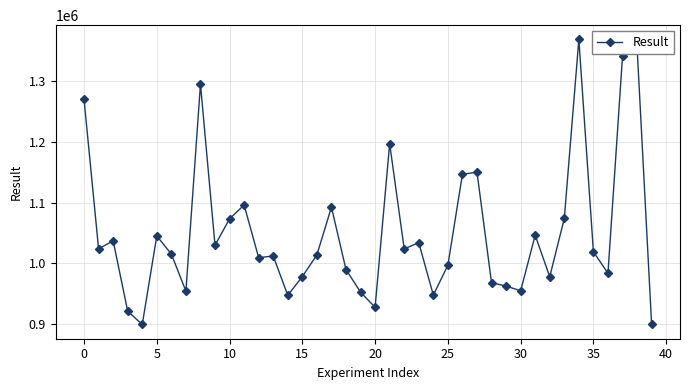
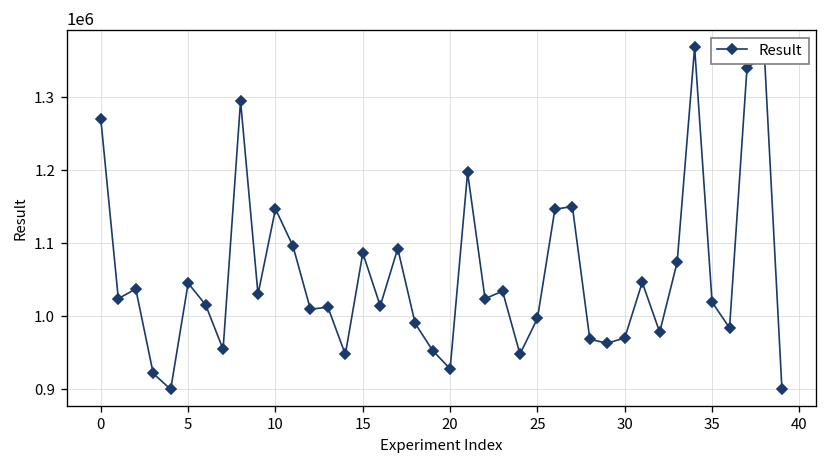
10: 1070000 -> 1150000
15: 980000 -> 1090000
30: 950000 -> 970000
